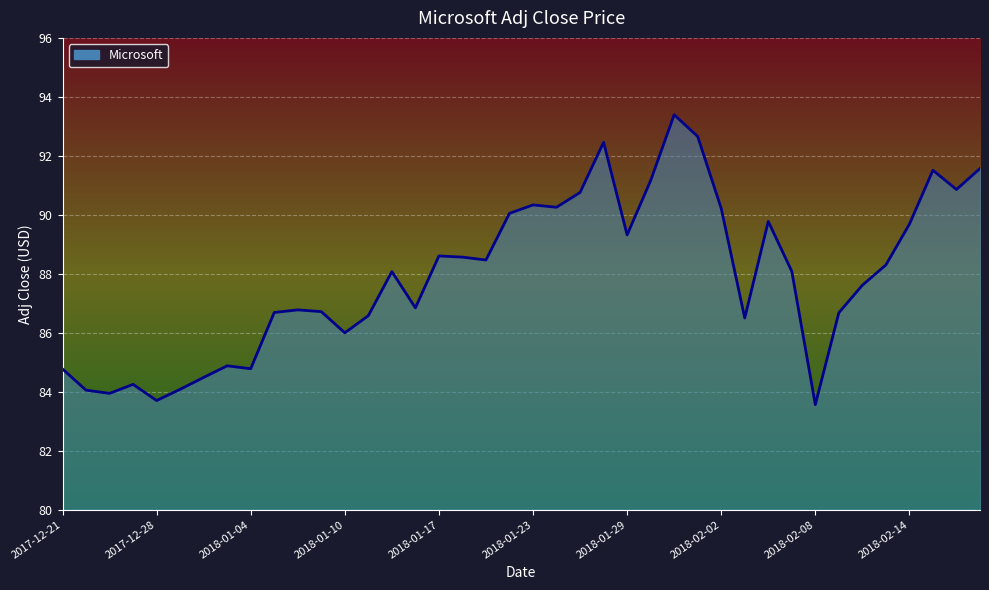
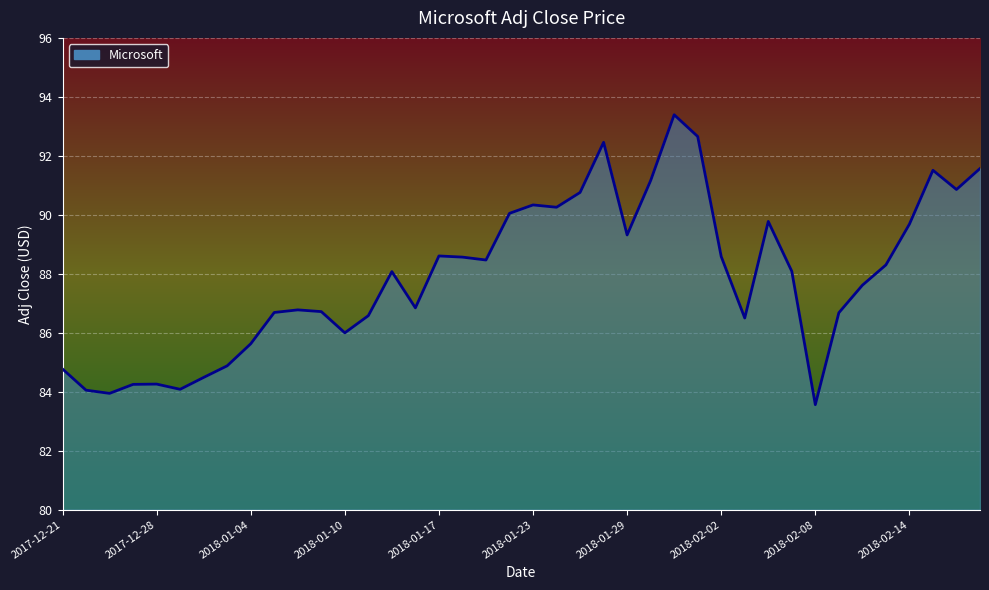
2017-12-28: 83.7 -> 84.3
2018-01-04: 84.8 -> 85.6
2018-02-02: 90.2 -> 88.6
